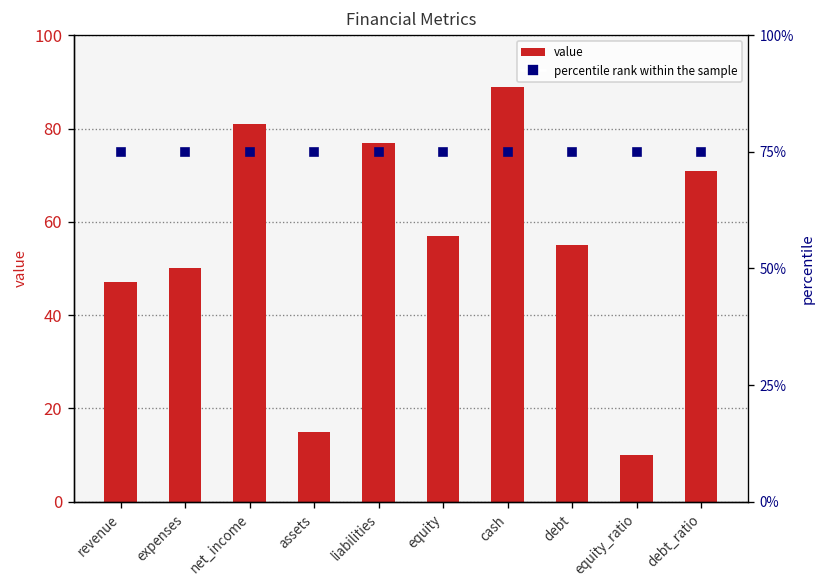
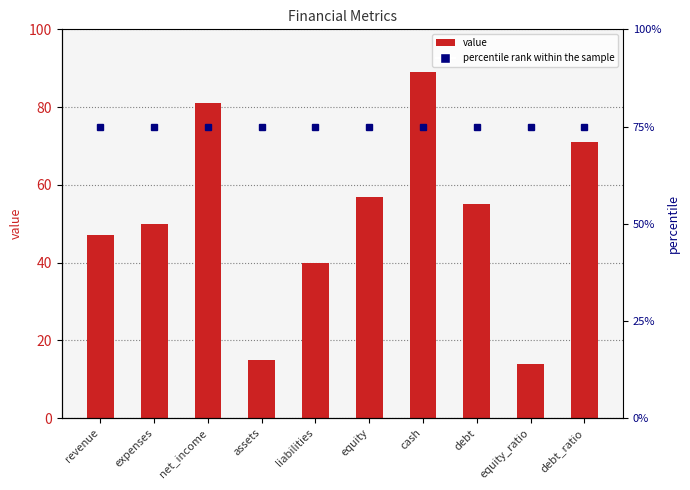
value, liabilities: 77 -> 40
value, equity_ratio: 10 -> 14
